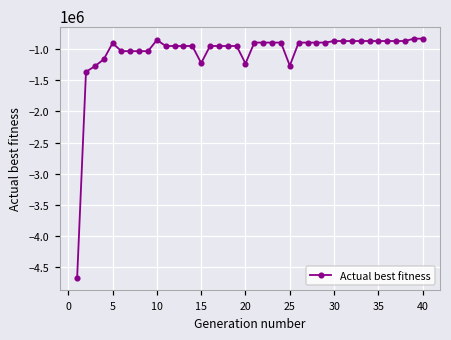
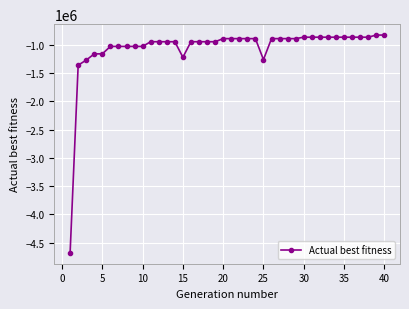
5: -900000 -> -1200000
10: -900000 -> -1000000
20: -1200000 -> -900000
